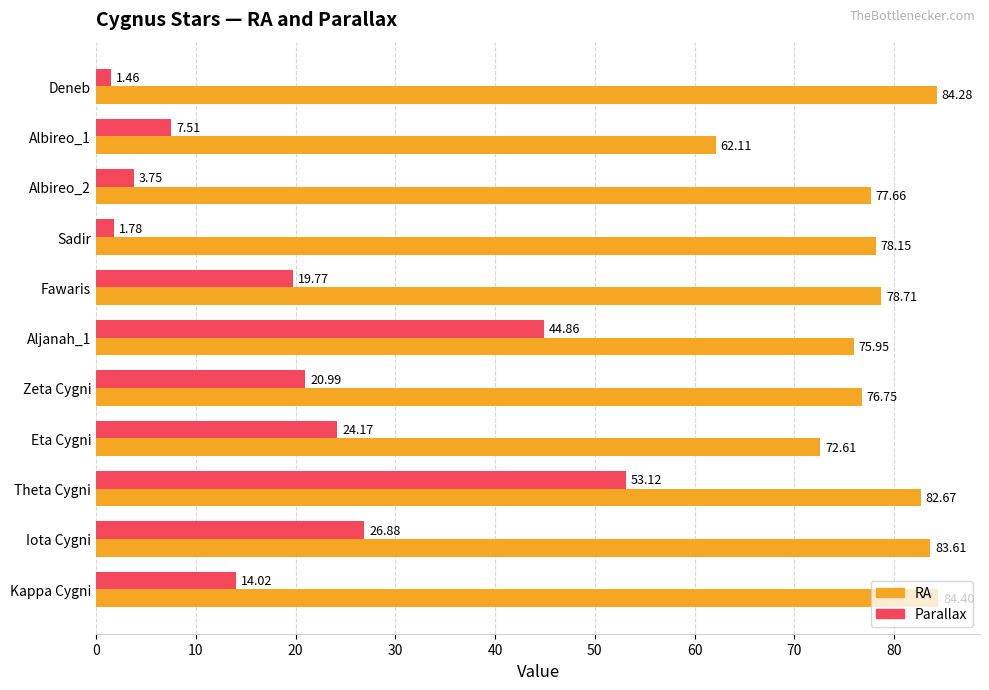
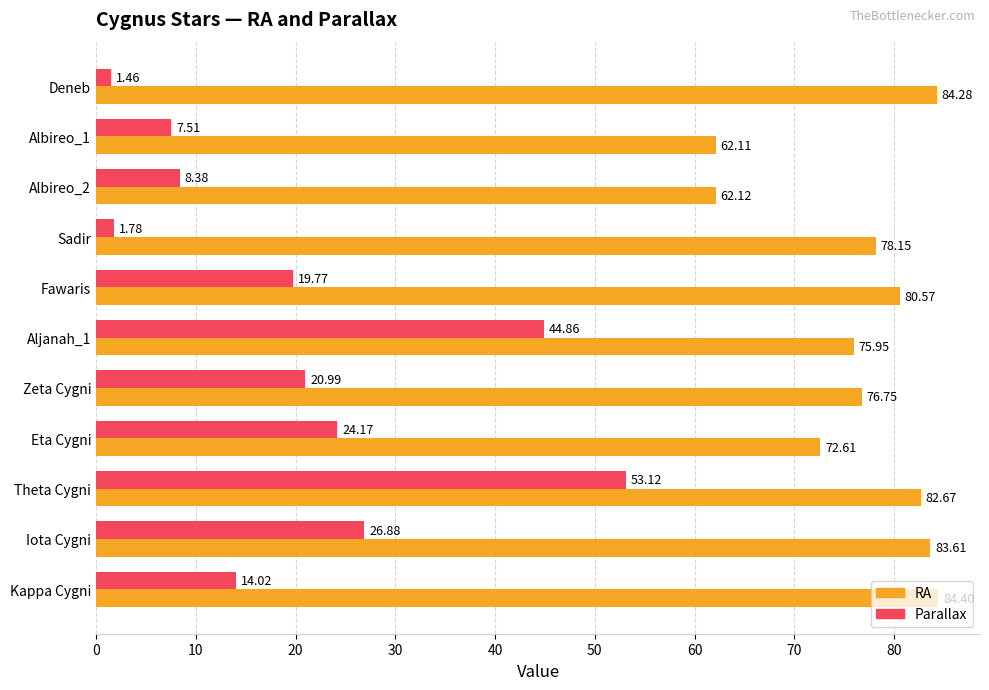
Parallax, Albireo_2: 3.75 -> 8.38
RA, Albireo_2: 77.66 -> 62.12
RA, Fawaris: 78.71 -> 80.57
